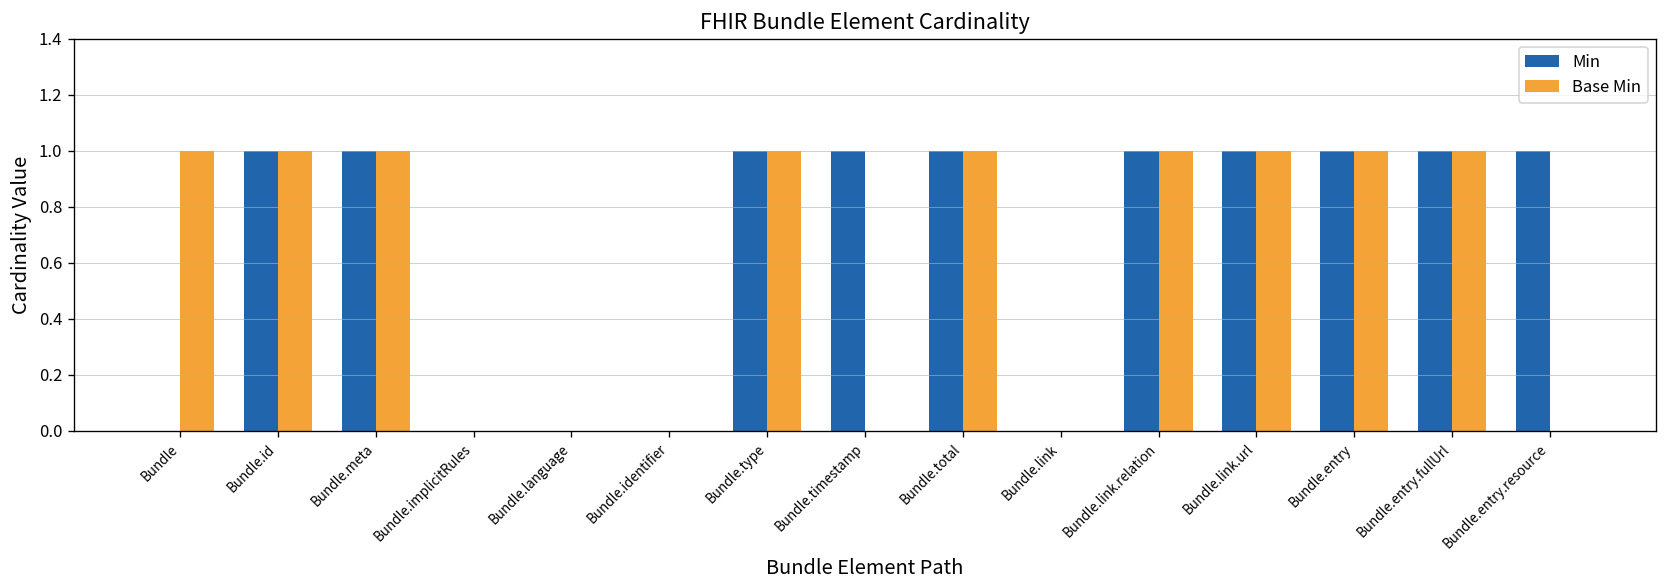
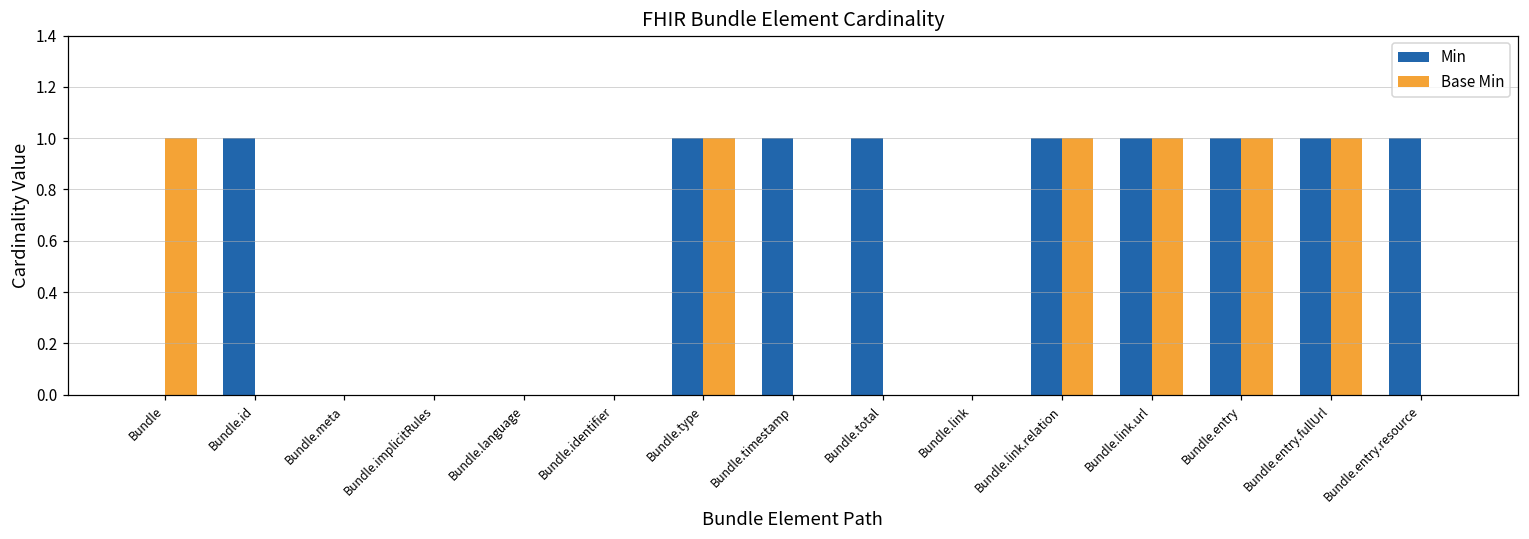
Base Min, Bundle.id: 1 -> 0
Min, Bundle.meta: 1 -> 0
Base Min, Bundle.meta: 1 -> 0
Base Min, Bundle.total: 1 -> 0
